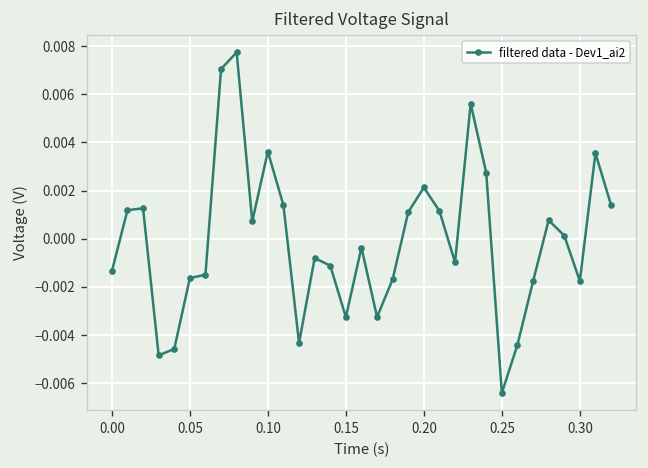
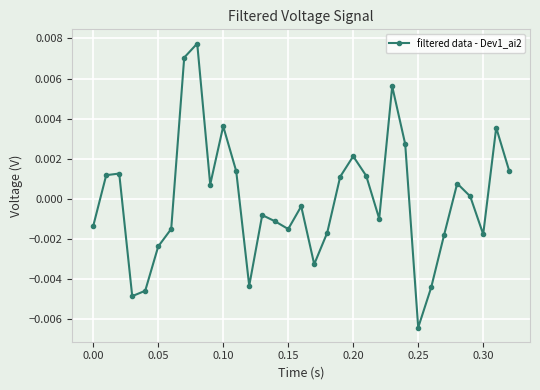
0.05: -0.0016 -> -0.0024
0.15: -0.0033 -> -0.0015
